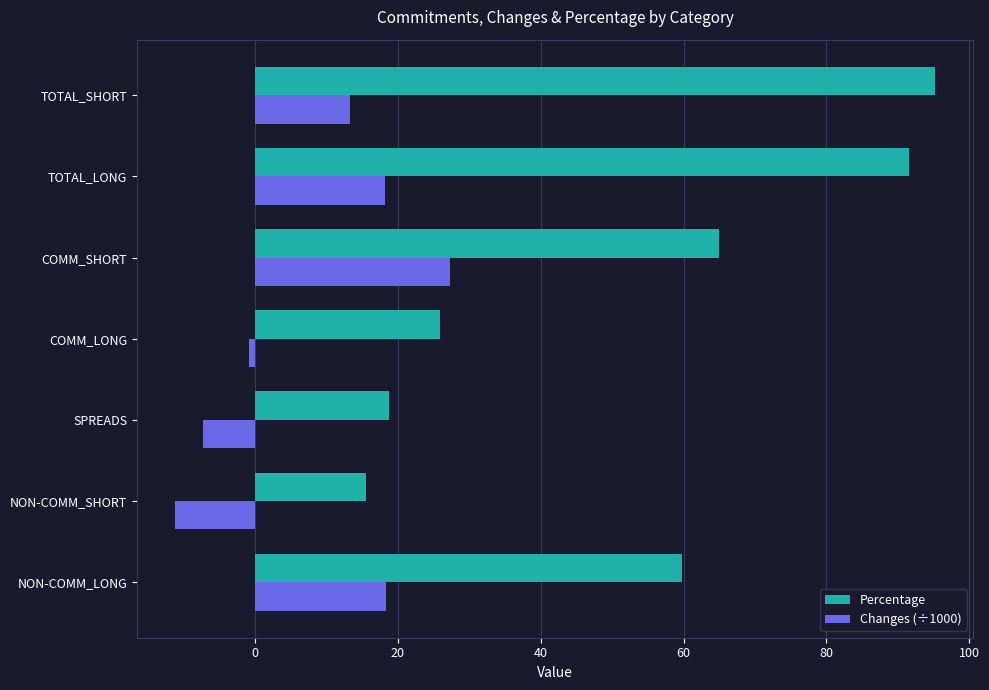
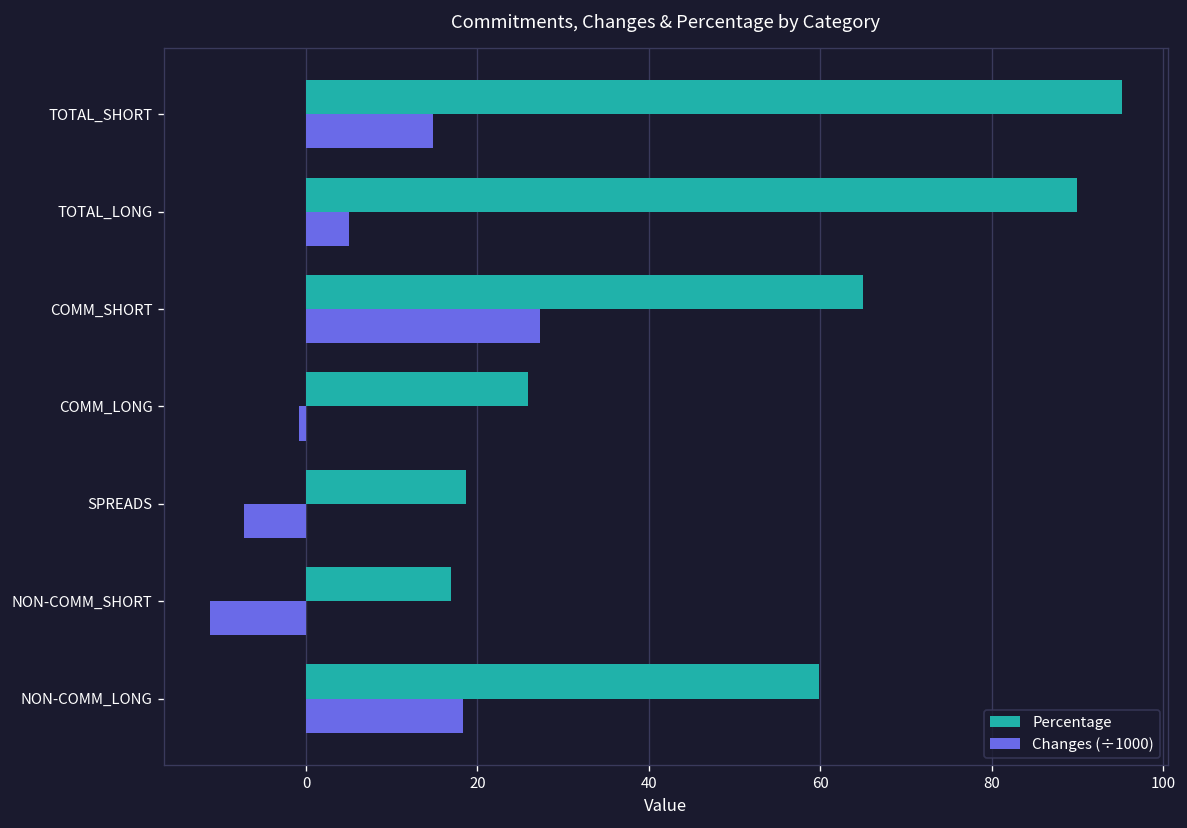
Changes (÷1000), TOTAL_SHORT: 13 -> 15
Percentage, TOTAL_LONG: 92 -> 90
Changes (÷1000), TOTAL_LONG: 18 -> 5
Percentage, NON-COMM_SHORT: 16 -> 17
